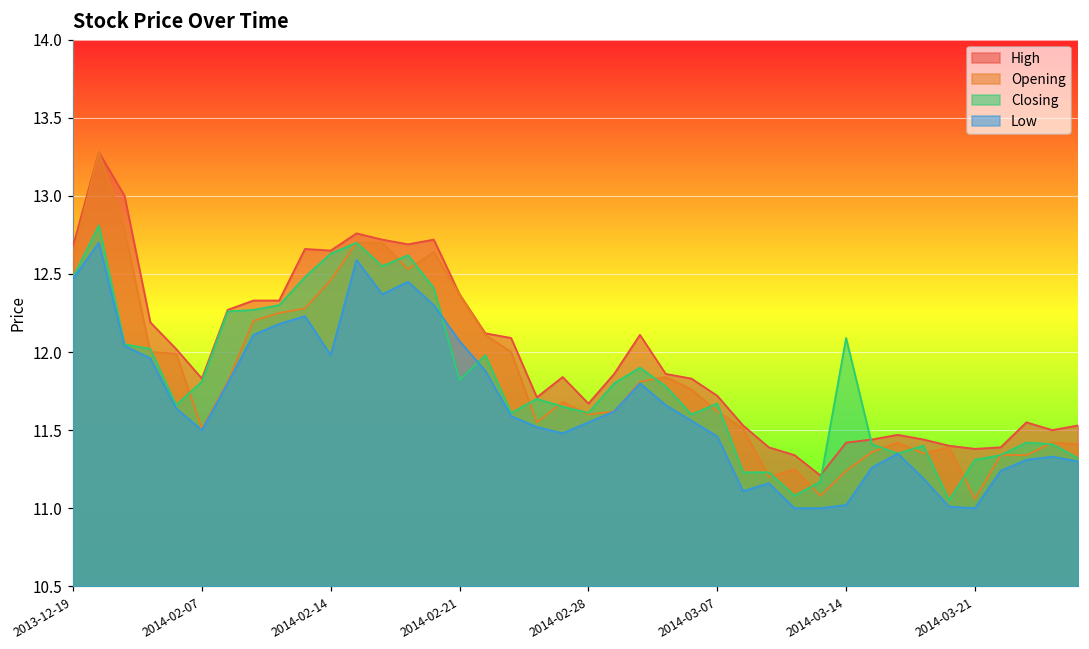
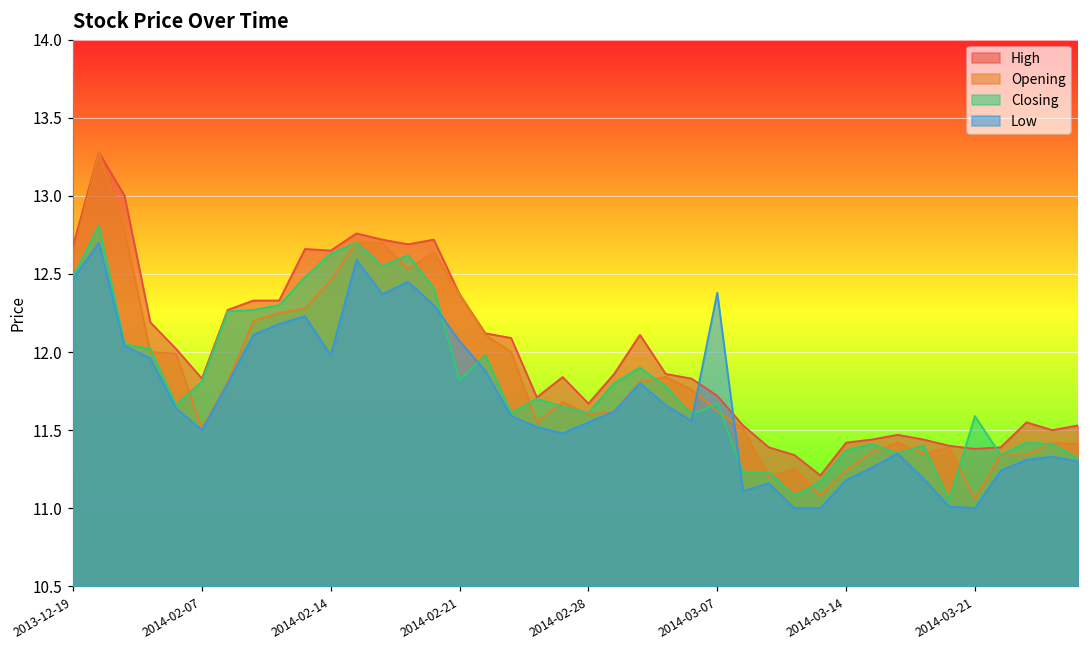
Low, 2014-03-07: 11.46 -> 12.38
Closing, 2014-03-14: 12.09 -> 11.37
Low, 2014-03-14: 11.02 -> 11.18
Closing, 2014-03-21: 11.31 -> 11.59
